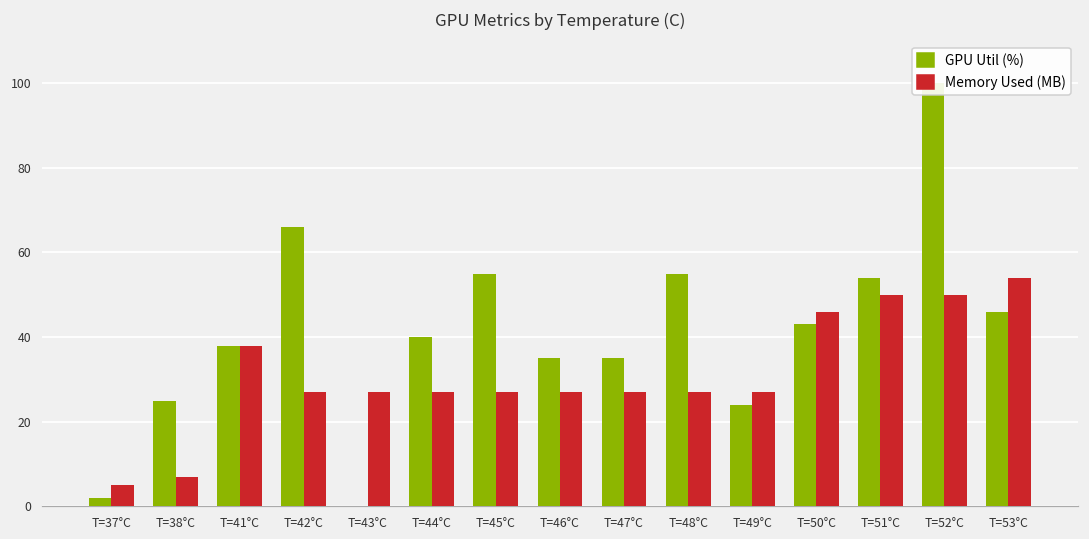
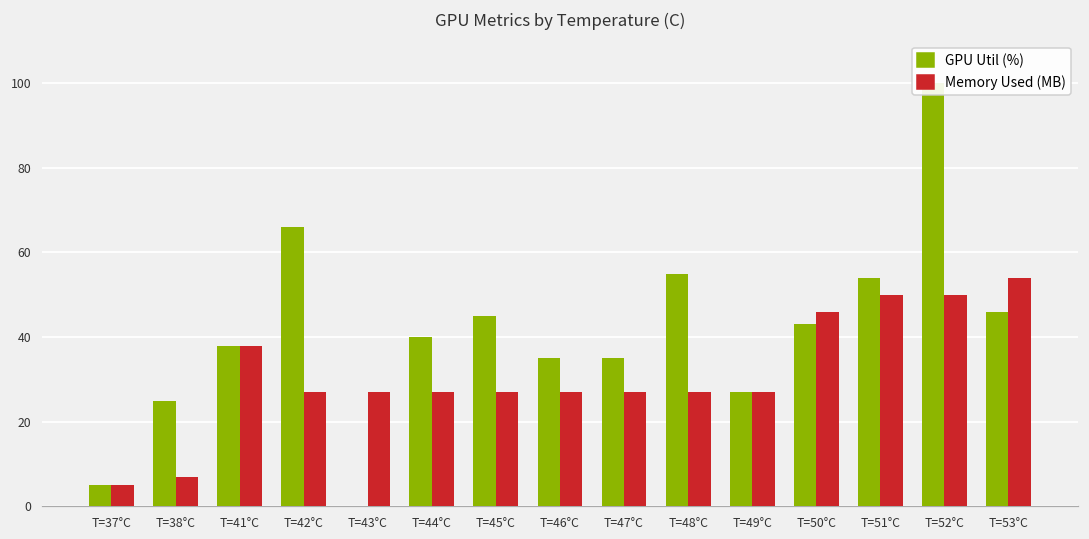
GPU Util (%), T=37°C: 2 -> 5
GPU Util (%), T=45°C: 55 -> 45
GPU Util (%), T=49°C: 24 -> 27
